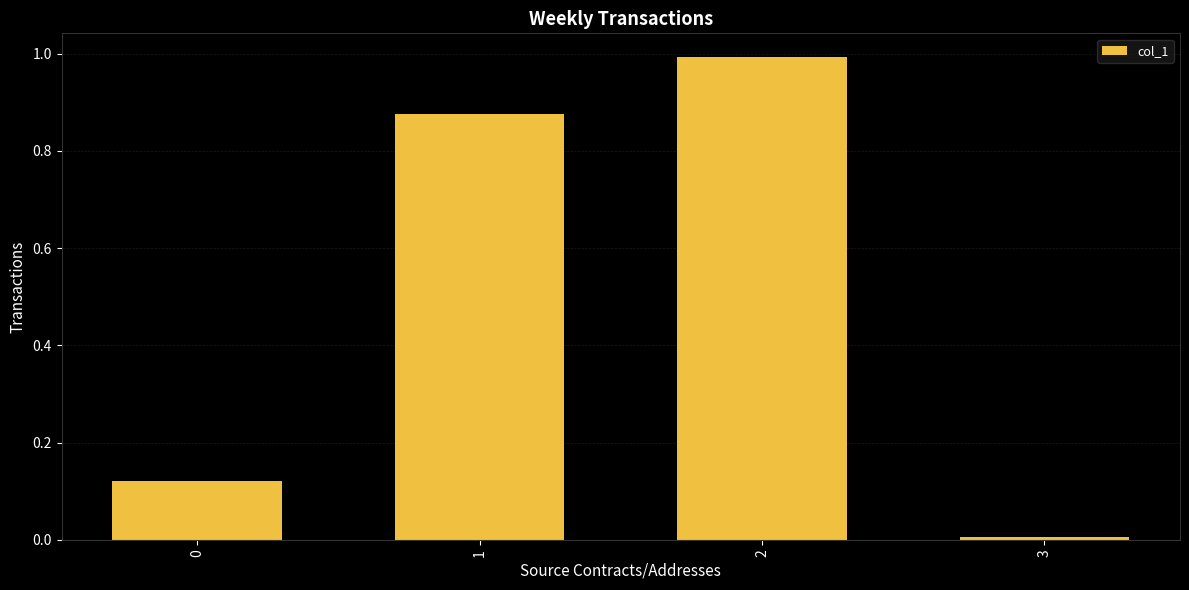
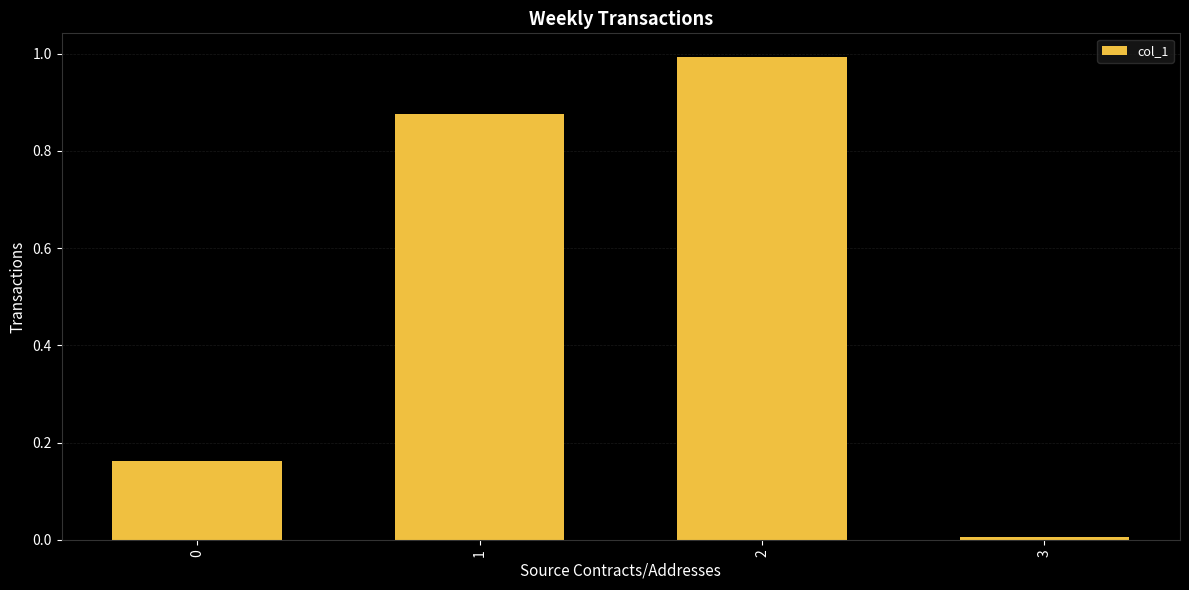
0: 0.12 -> 0.16
